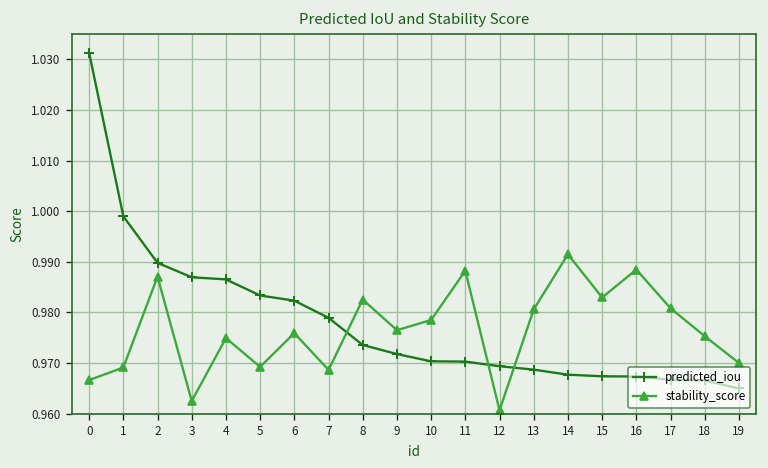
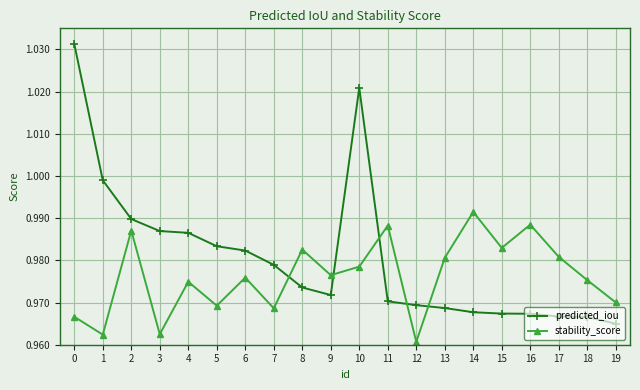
stability_score, 1: 0.969 -> 0.962
predicted_iou, 10: 0.970 -> 1.021
